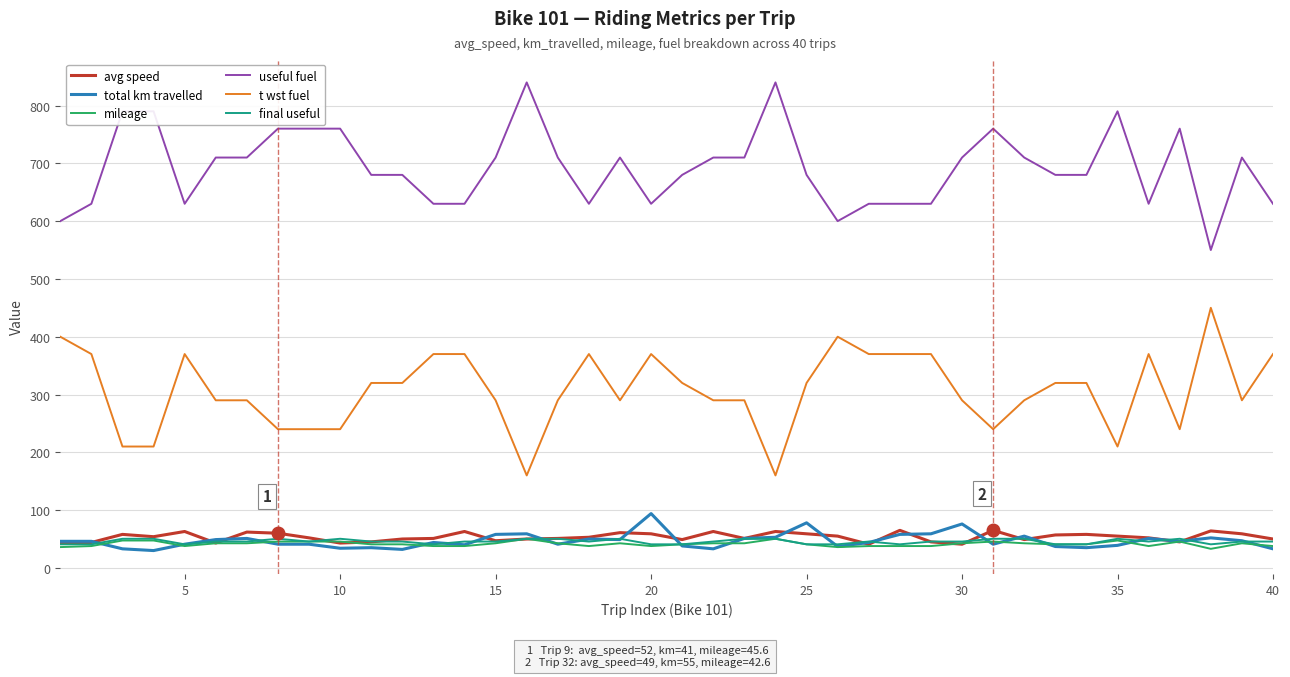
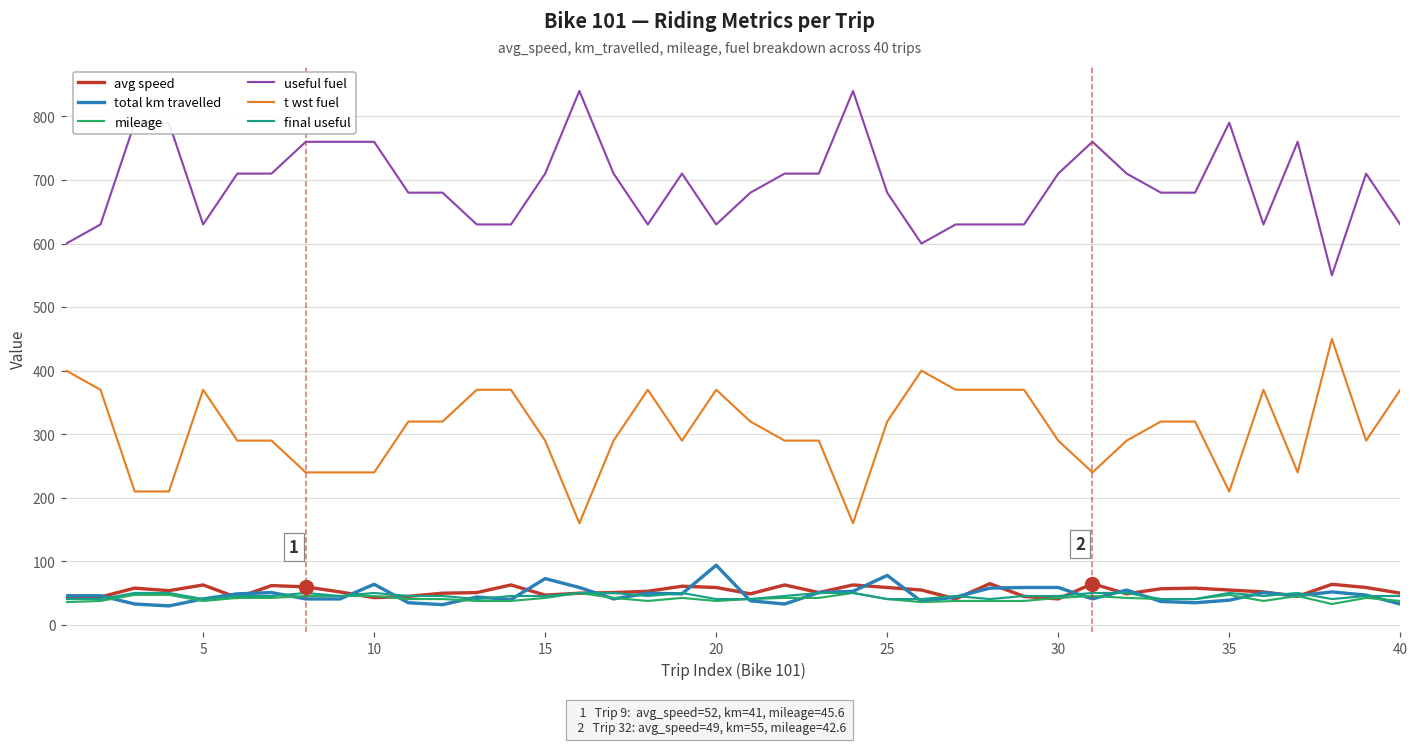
total km travelled, 10: 30 -> 60
total km travelled, 15: 60 -> 70
total km travelled, 30: 80 -> 60
